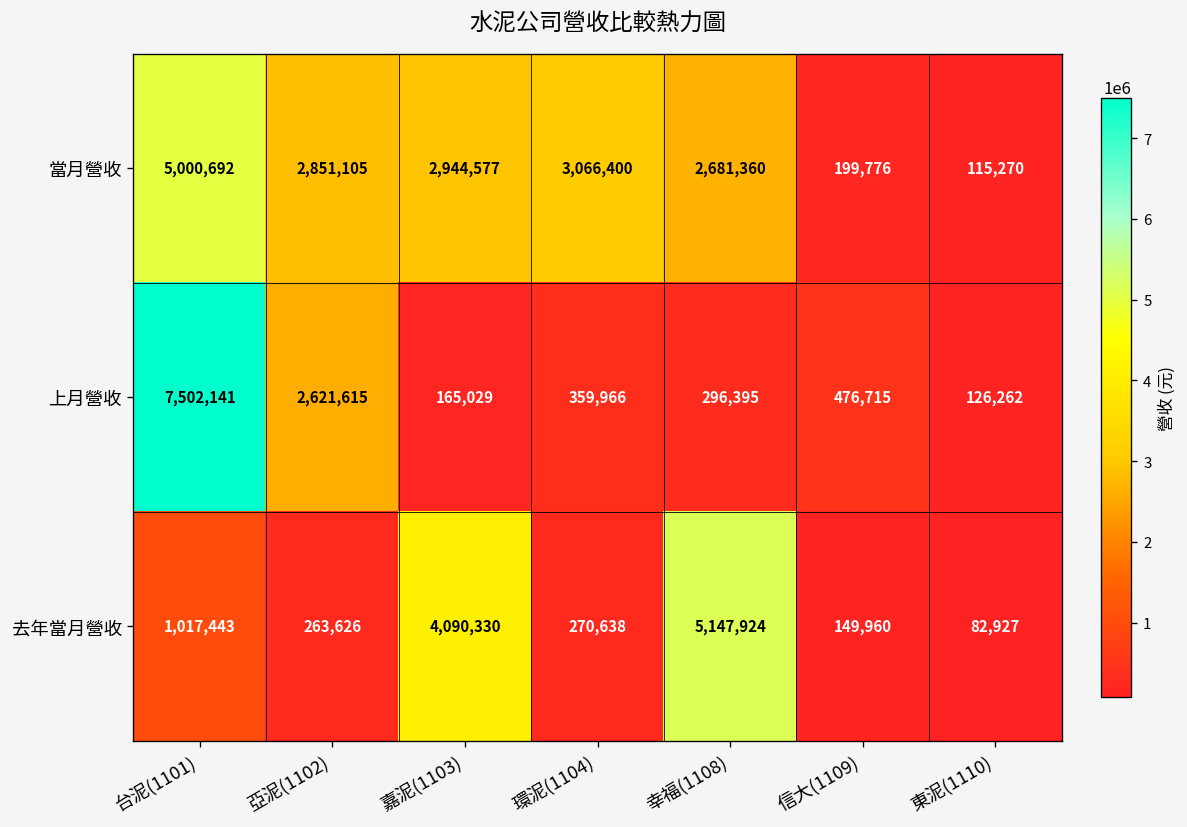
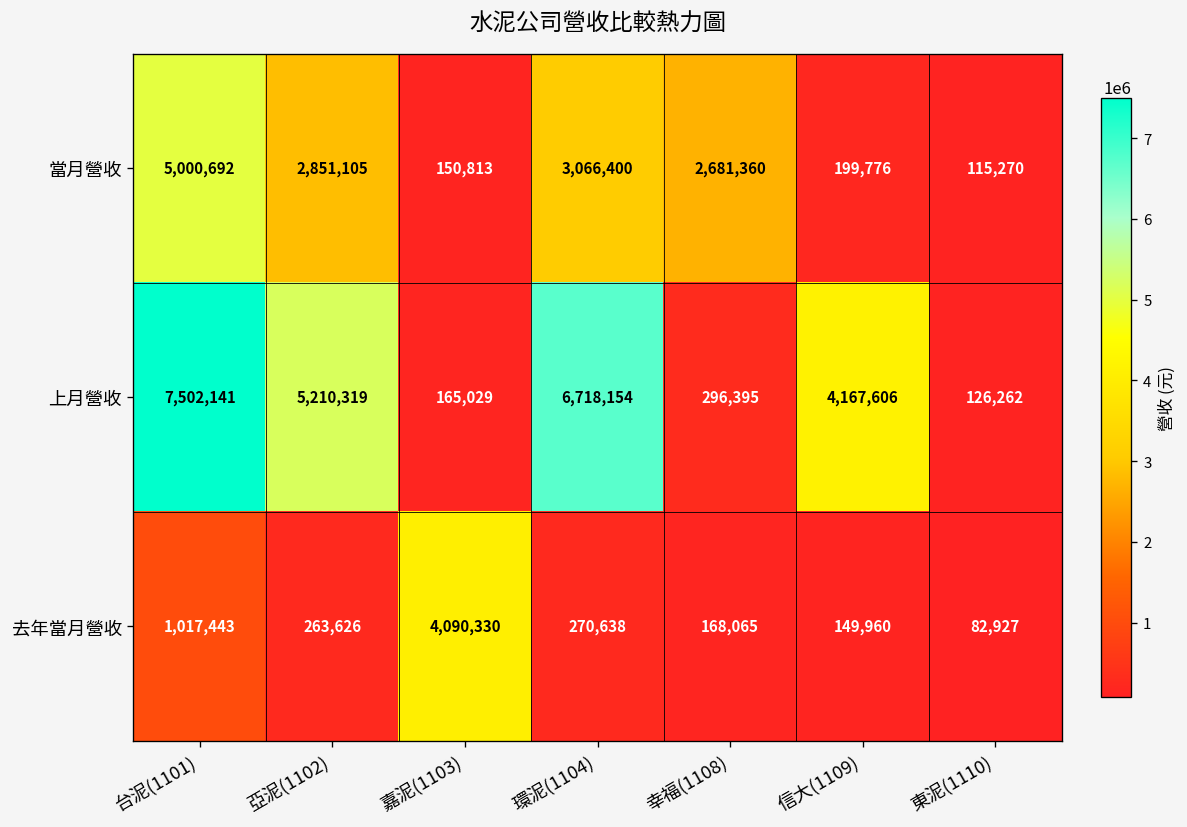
當月營收, 嘉泥(1103): 2,944,577 -> 150,813
上月營收, 亞泥(1102): 2,621,615 -> 5,210,319
上月營收, 環泥(1104): 359,966 -> 6,718,154
上月營收, 信大(1109): 476,715 -> 4,167,606
去年當月營收, 幸福(1108): 5,147,924 -> 168,065
